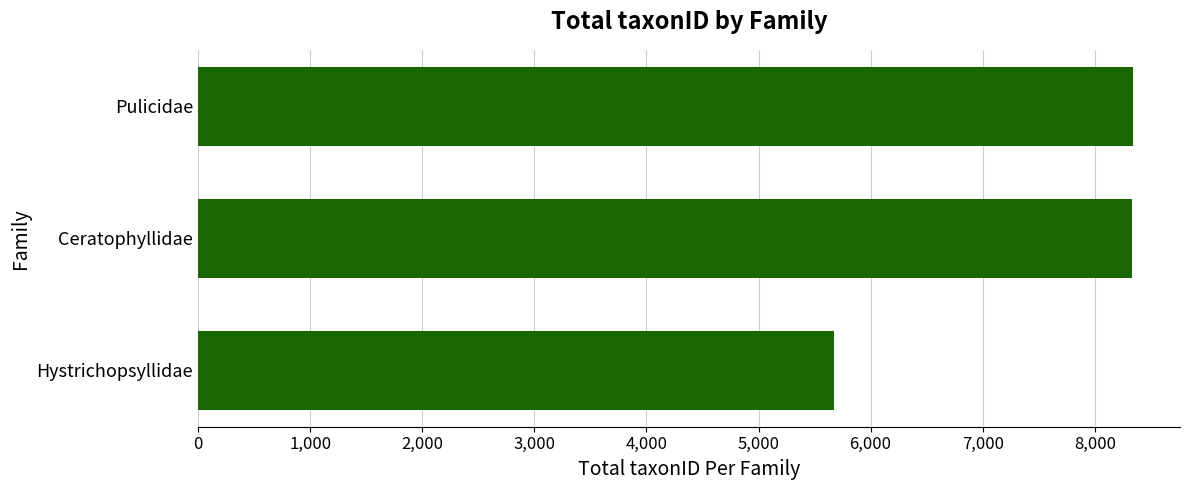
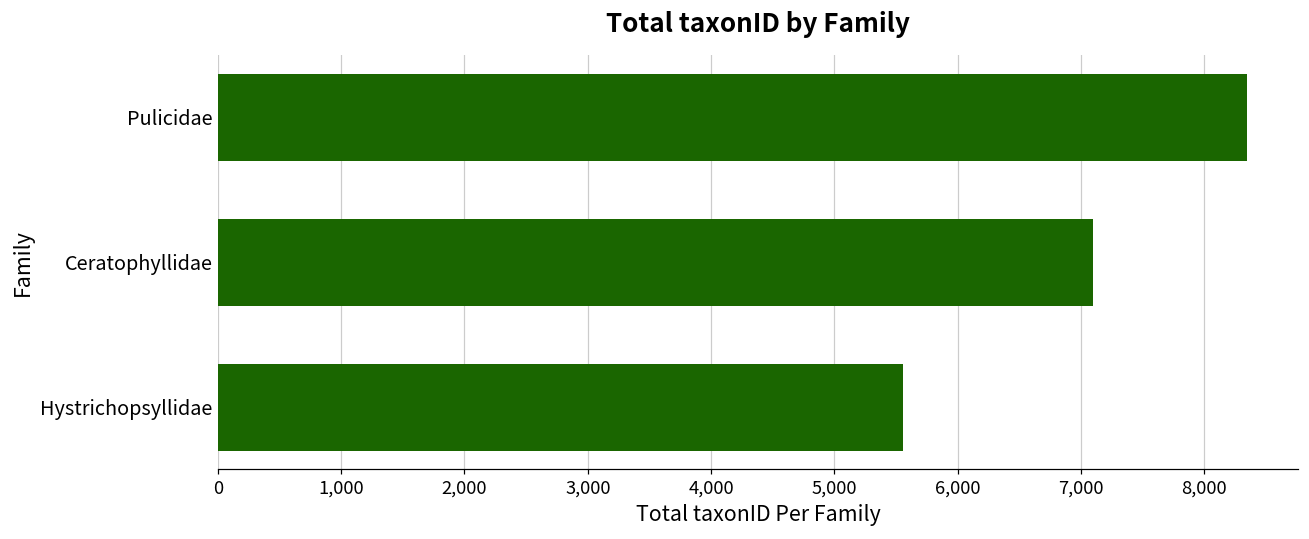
Ceratophyllidae: 8,330 -> 7,100
Hystrichopsyllidae: 5,670 -> 5,560
